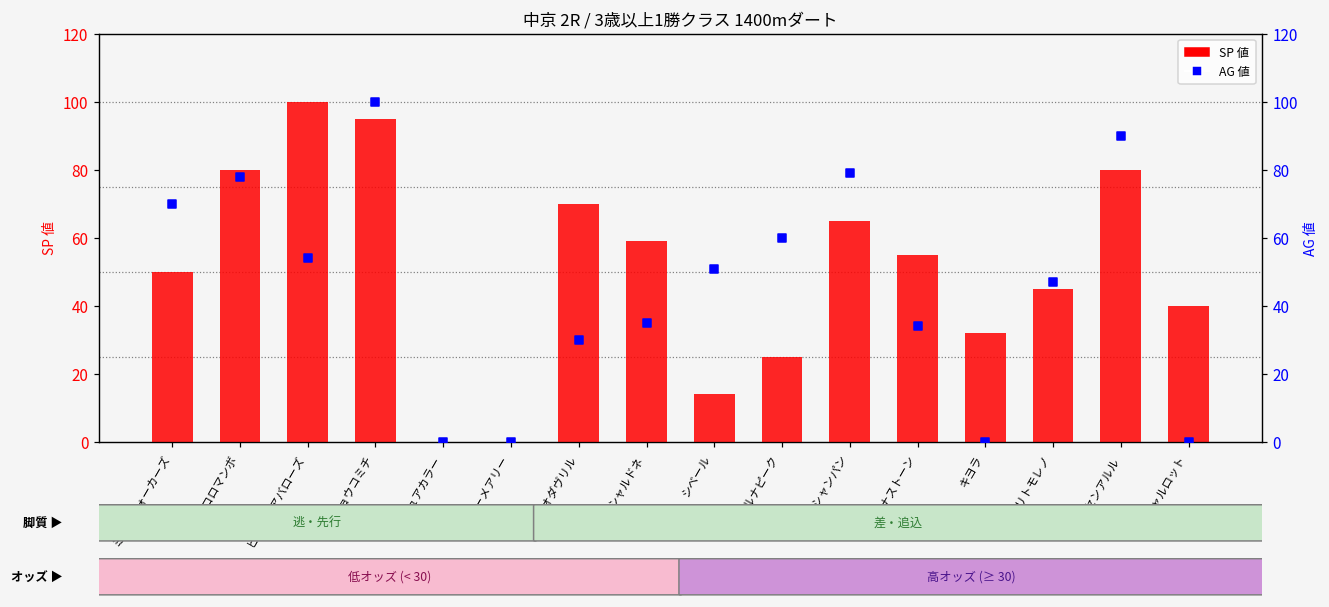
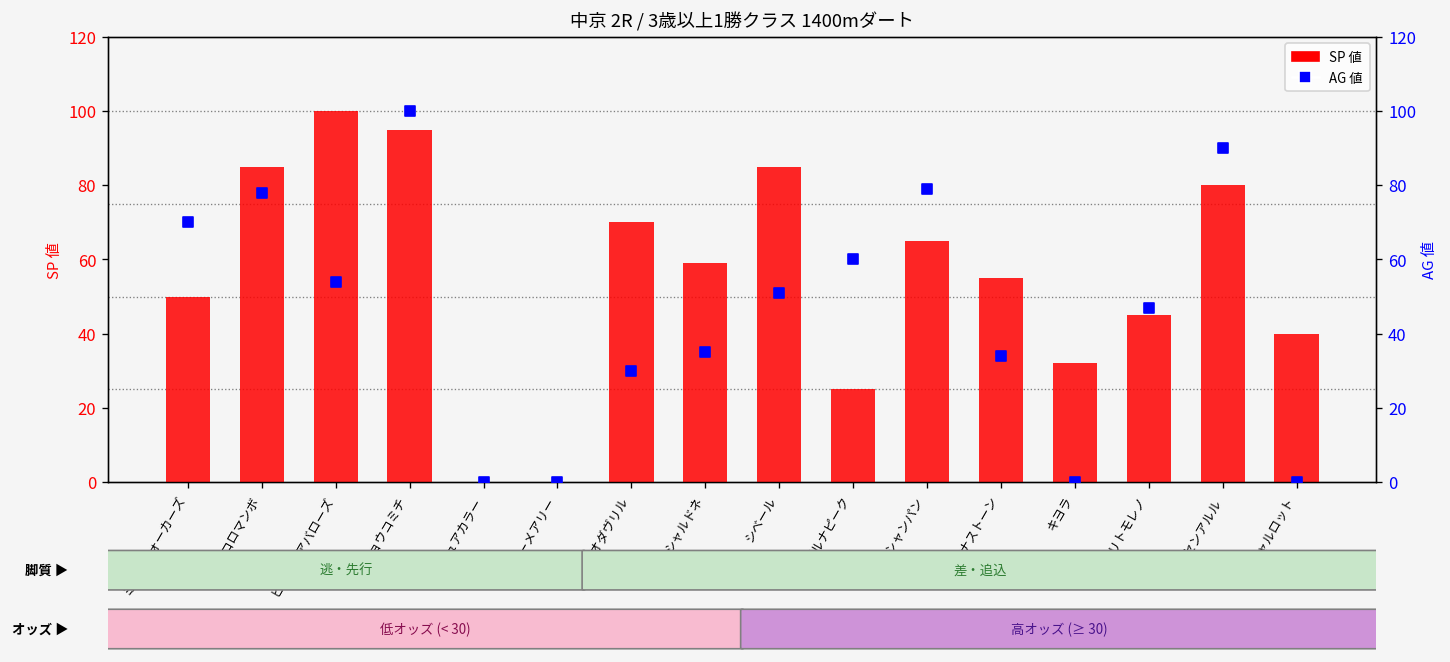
SP 値, エコロマンボ: 80 -> 85
SP 値, シベール: 14 -> 85
